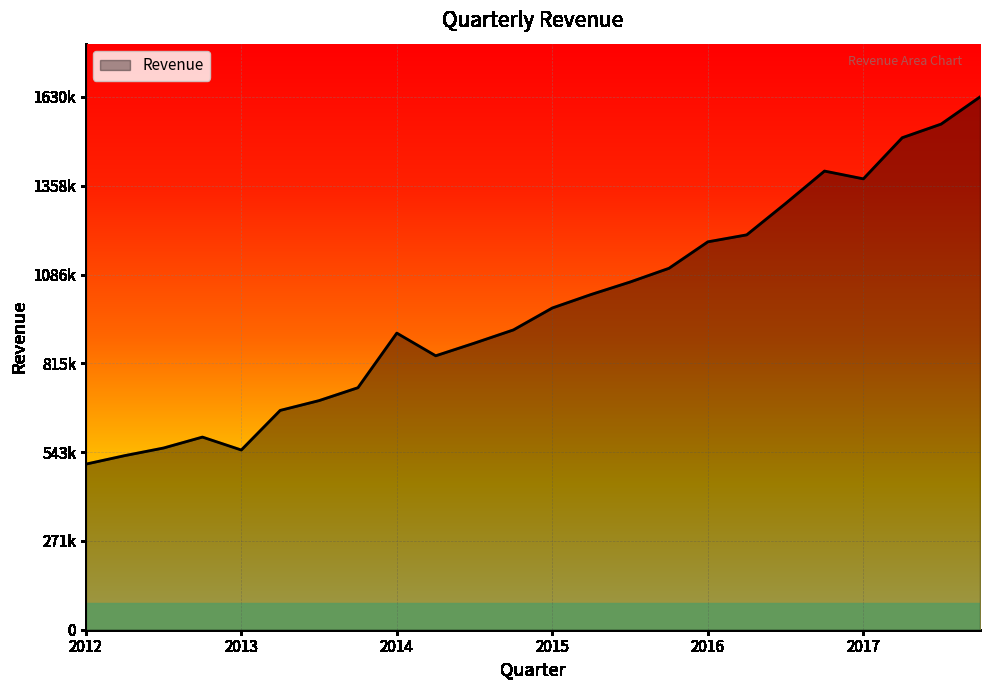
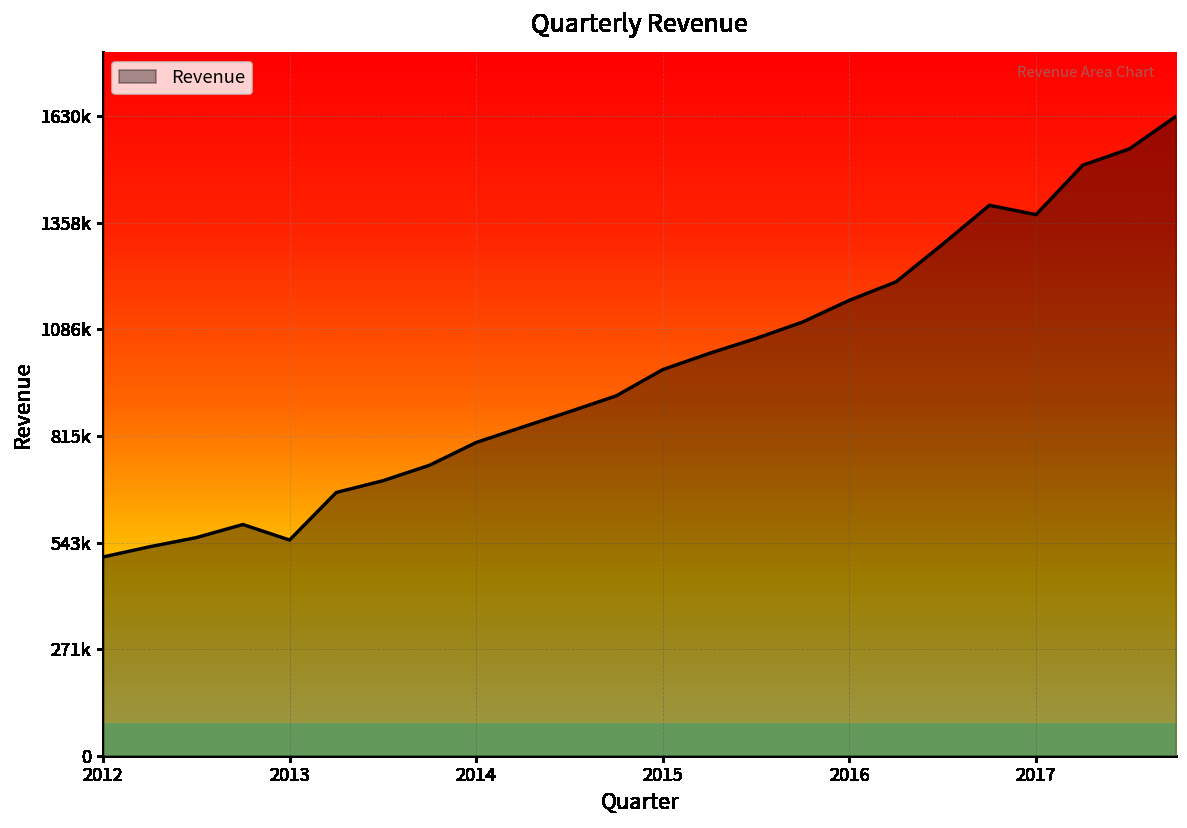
2014: 910000 -> 800000
2016: 1190000 -> 1160000
